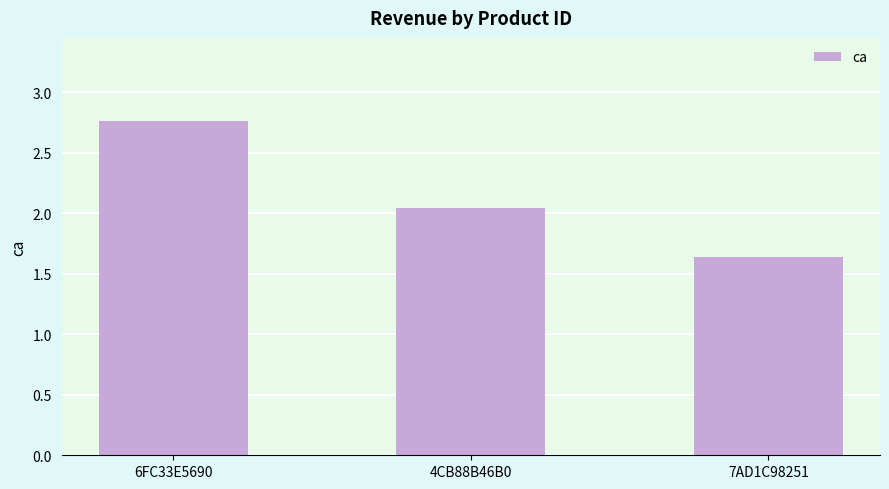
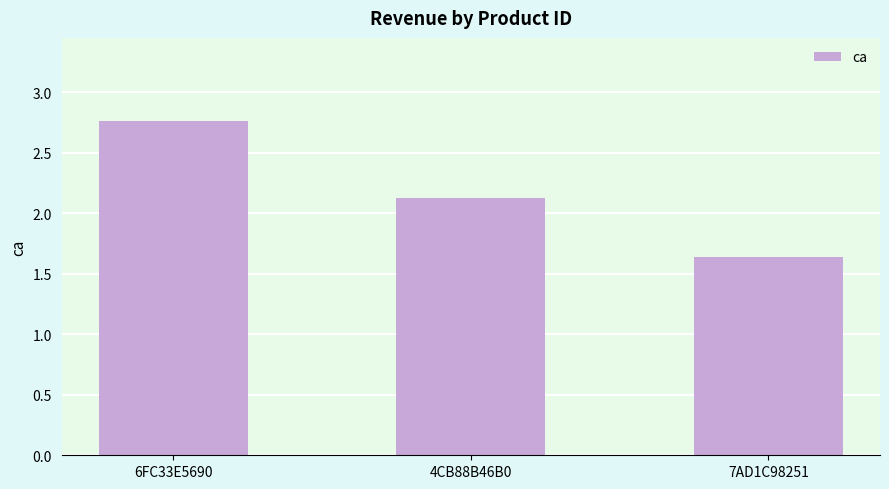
4CB88B46B0: 2.04 -> 2.13
